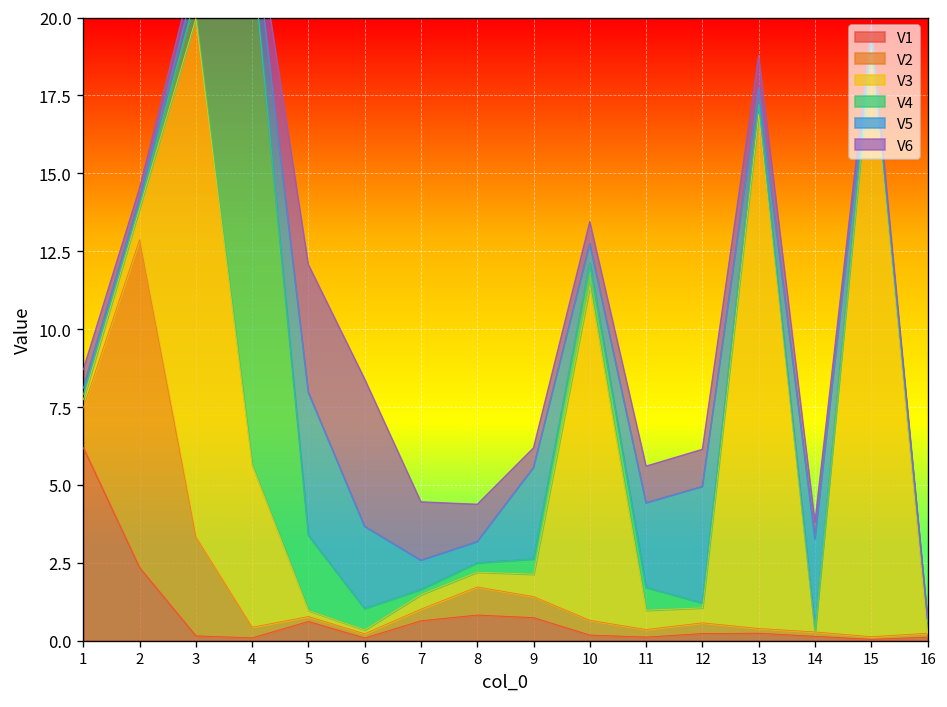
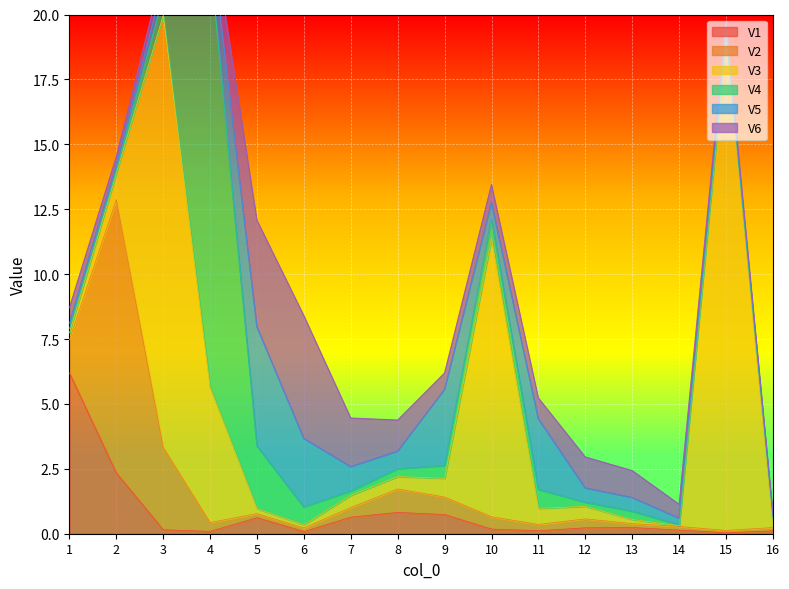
V6, 11: 1.2 -> 0.8
V5, 12: 3.7 -> 0.6
V3, 13: 16.5 -> 0.2
V5, 14: 2.9 -> 0.3
